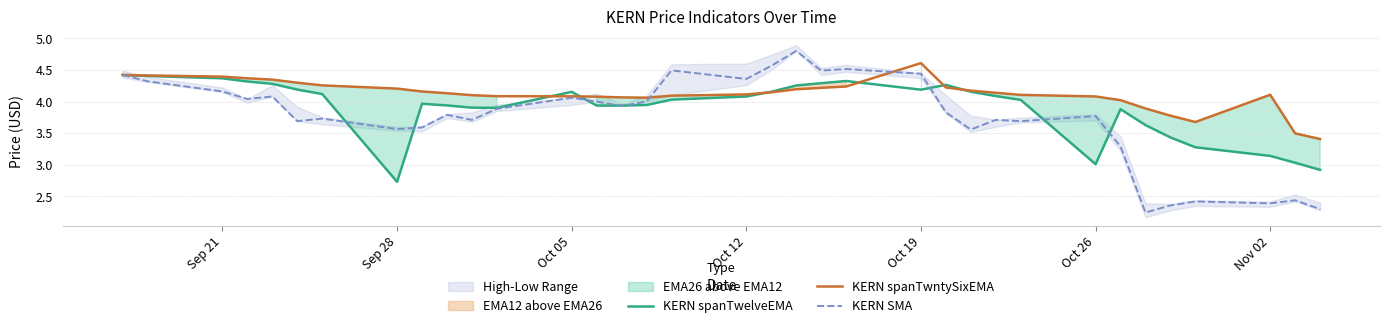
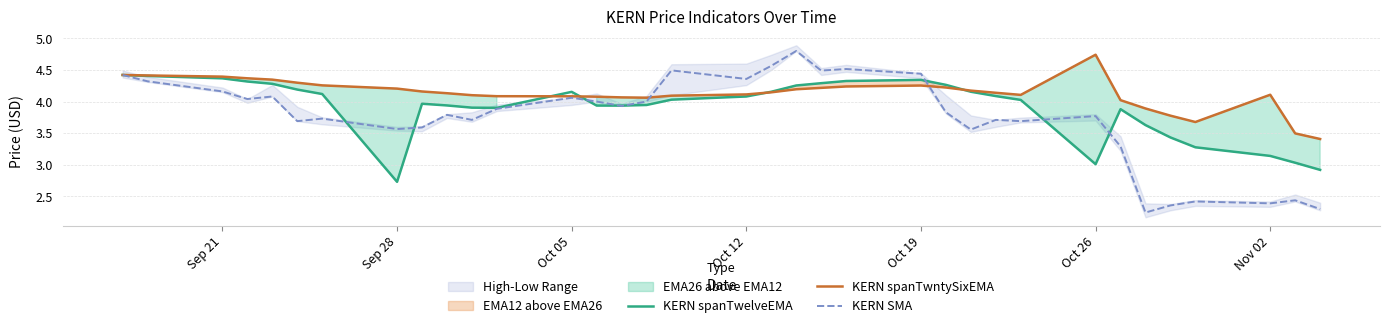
KERN spanTwelveEMA, Oct 19: 4.2 -> 4.3
KERN spanTwntySixEMA, Oct 19: 4.6 -> 4.3
KERN spanTwntySixEMA, Oct 26: 4.1 -> 4.7
